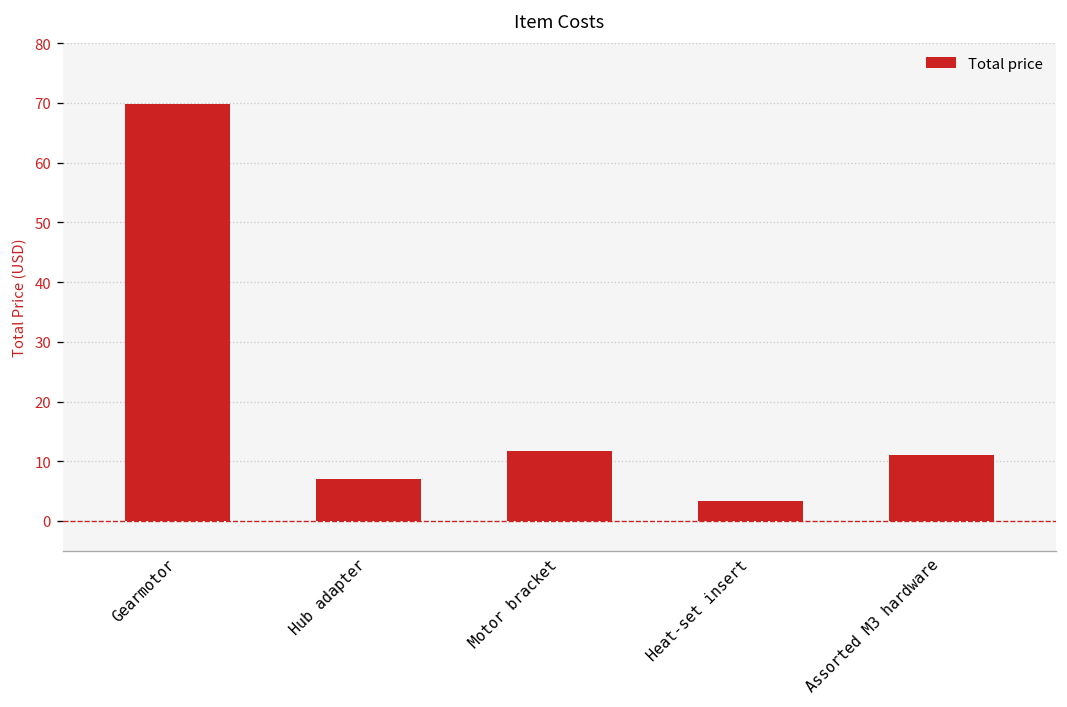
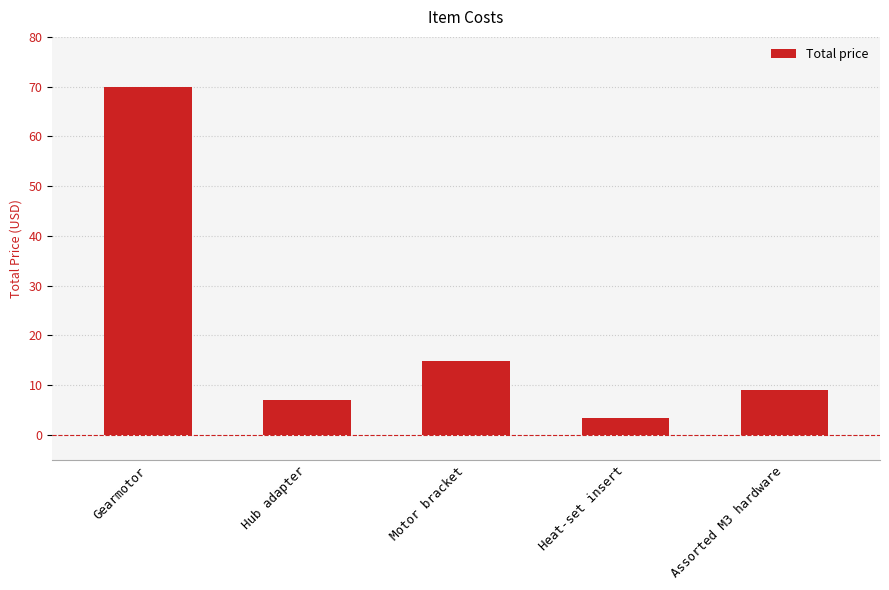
Motor bracket: 12 -> 15
Assorted M3 hardware: 11 -> 9
